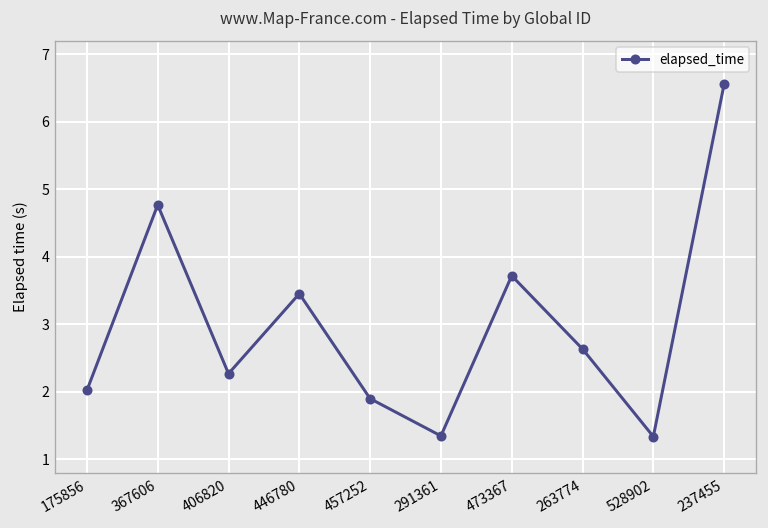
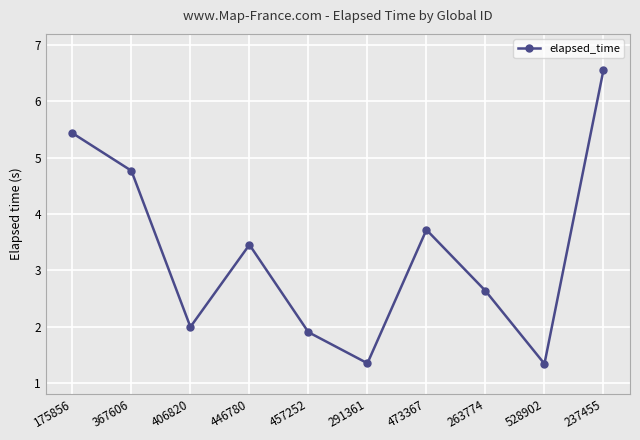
175856: 2.0 -> 5.4
406820: 2.3 -> 2.0
